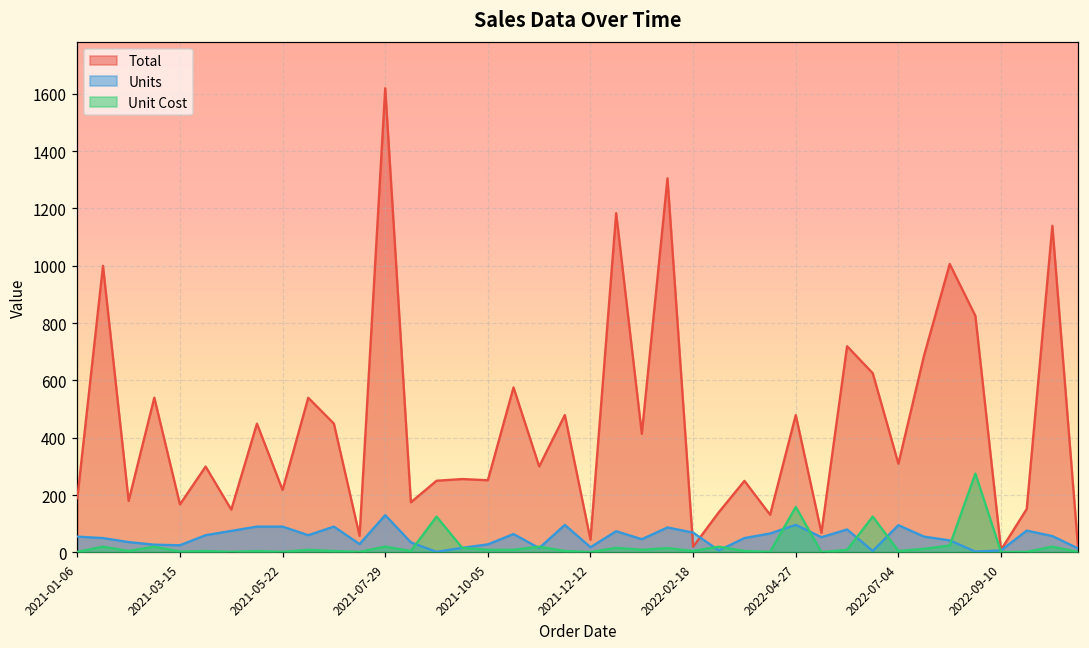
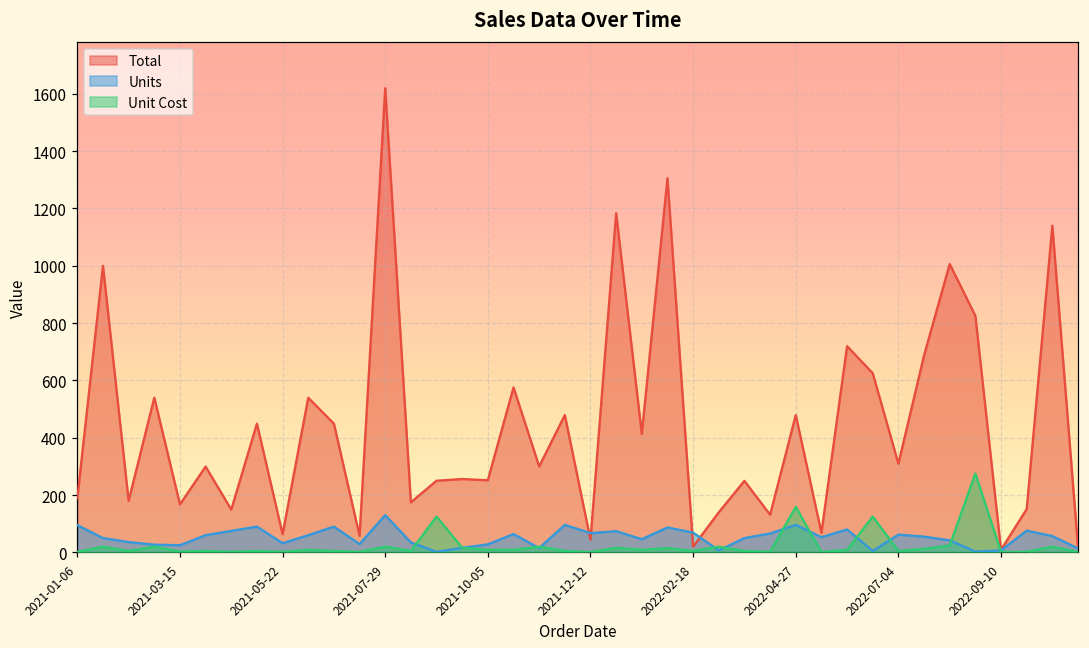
Units, 2021-01-06: 60 -> 100
Total, 2021-05-22: 220 -> 60
Units, 2021-05-22: 90 -> 30
Units, 2021-12-12: 20 -> 70
Units, 2022-07-04: 100 -> 60
